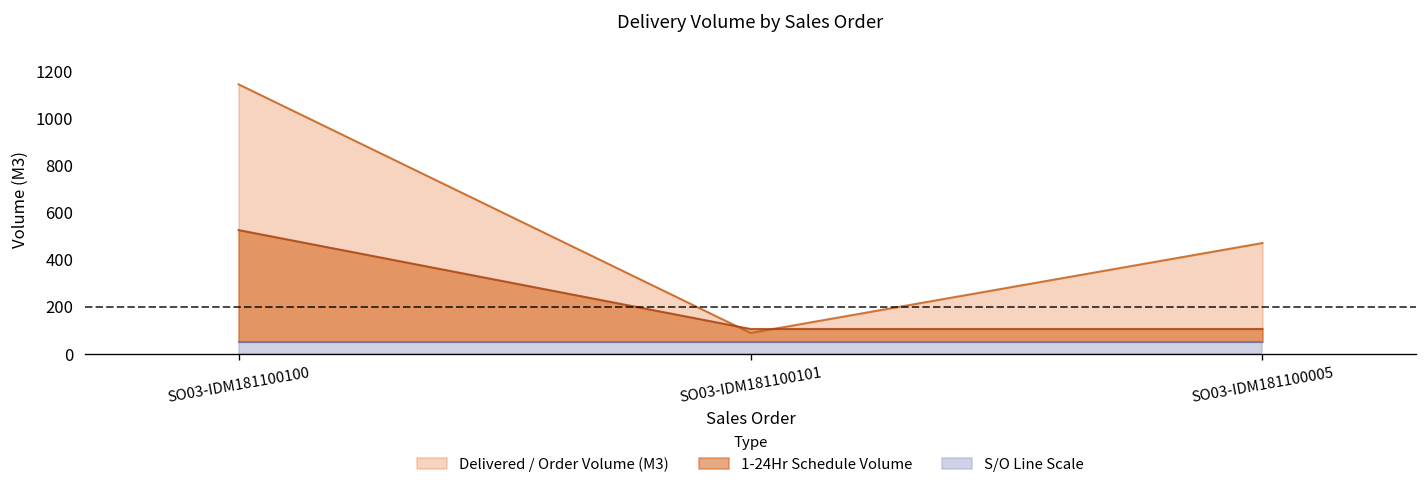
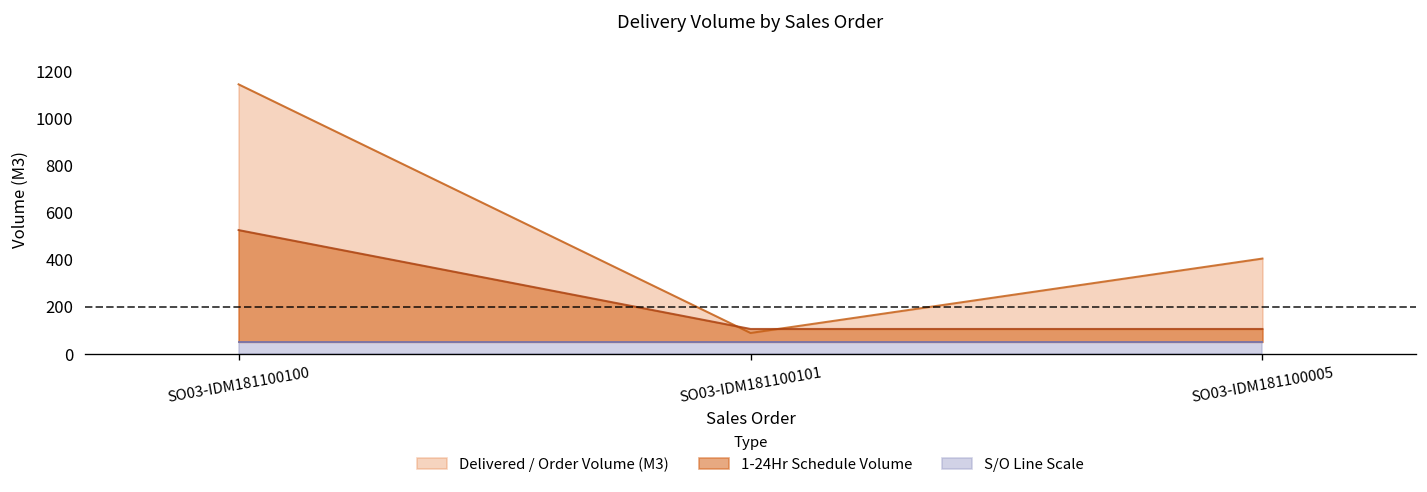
Delivered / Order Volume (M3), SO03-IDM181100005: 470 -> 400
